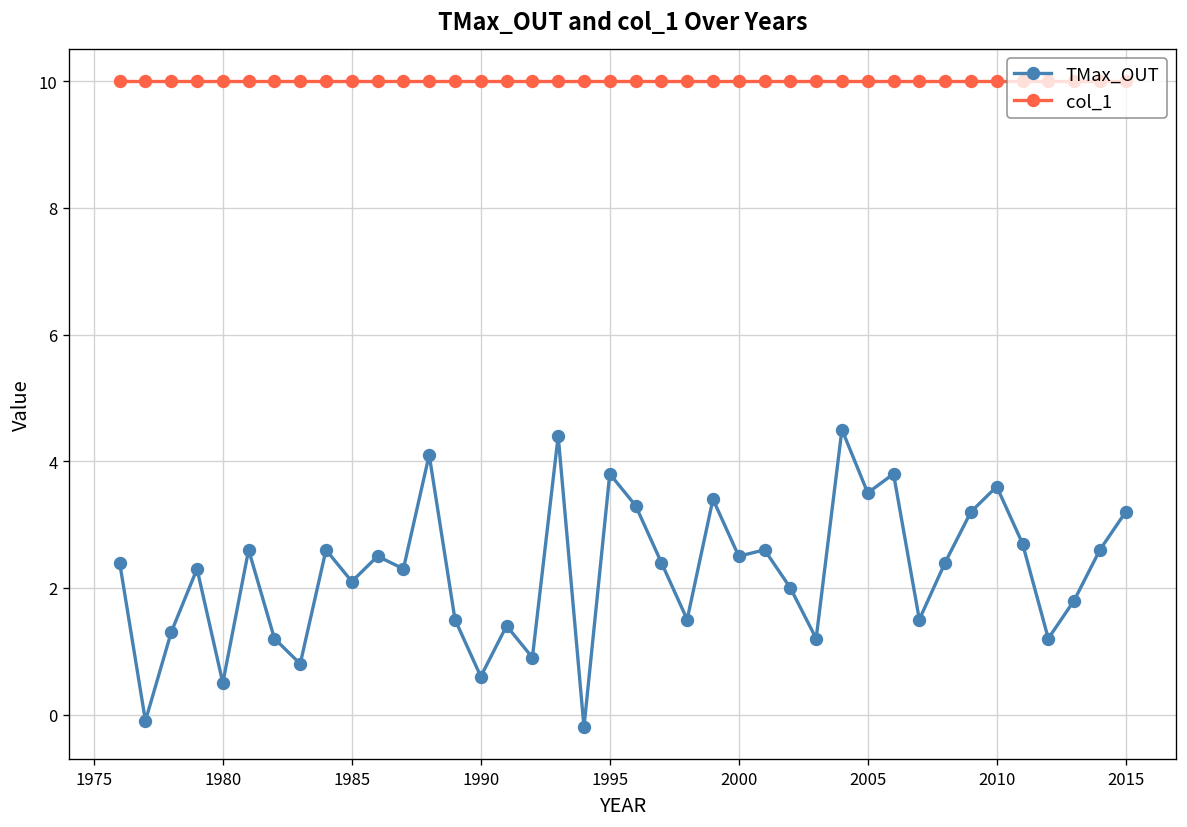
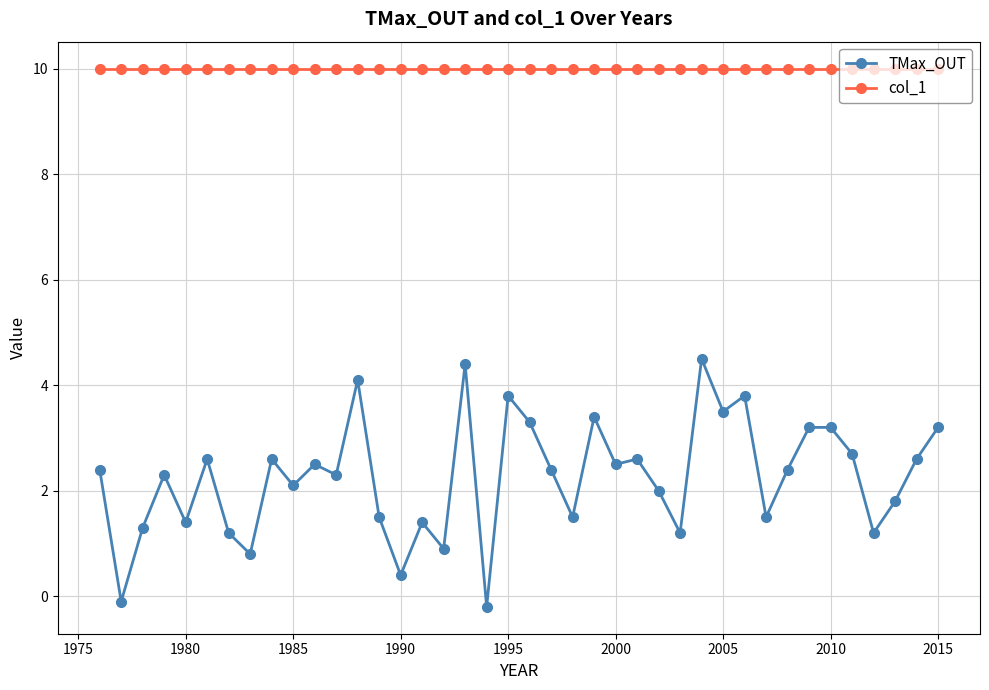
TMax_OUT, 1980: 0.5 -> 1.4
TMax_OUT, 1990: 0.6 -> 0.4
TMax_OUT, 2010: 3.6 -> 3.2
